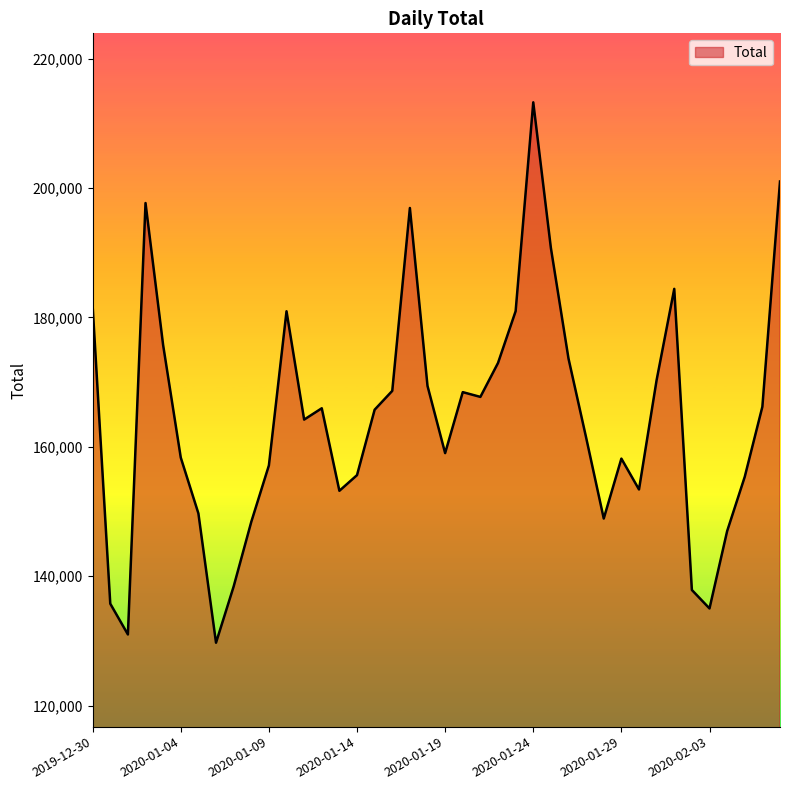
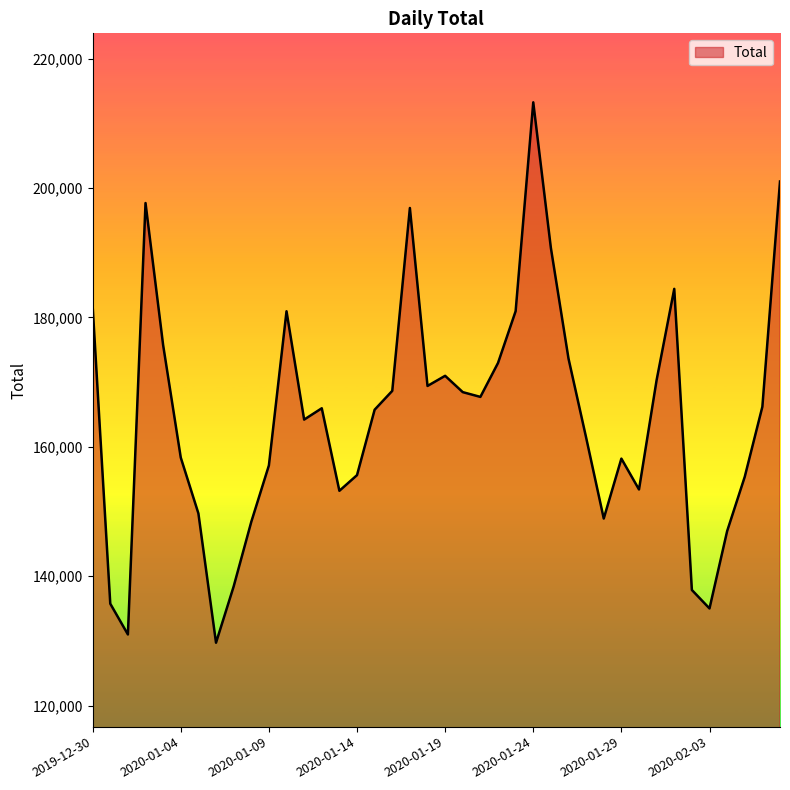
2020-01-19: 159,000 -> 171,000
